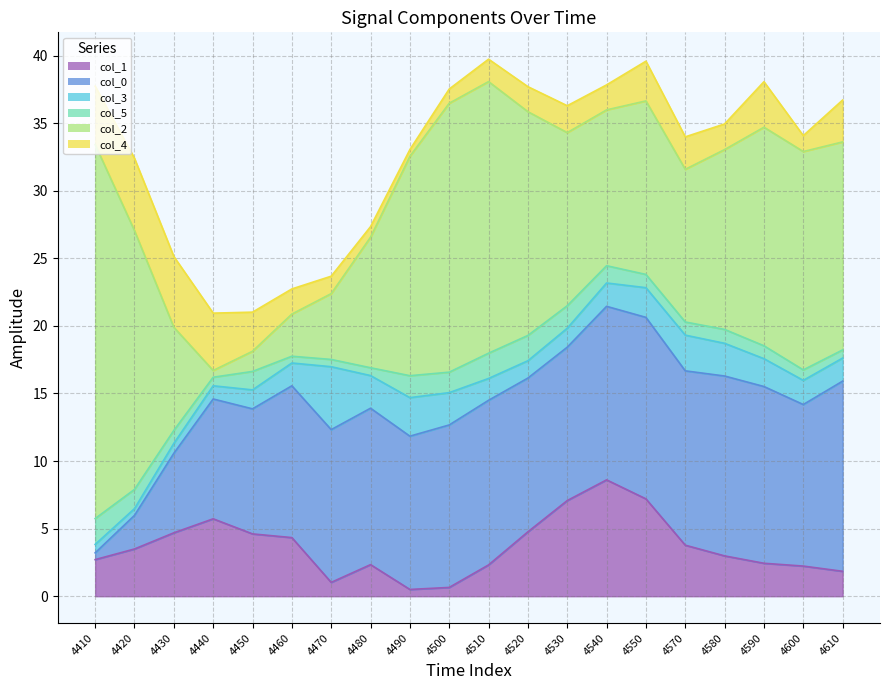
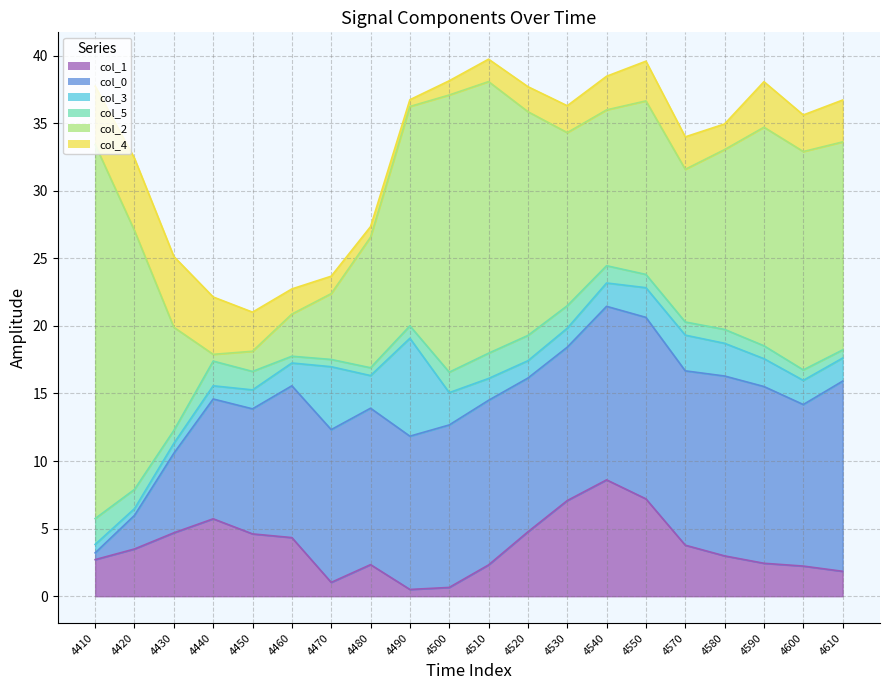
col_5, 4440: 0.6 -> 1.8
col_3, 4490: 2.9 -> 7.2
col_5, 4490: 1.6 -> 0.9
col_2, 4500: 19.9 -> 20.5
col_4, 4540: 1.8 -> 2.5
col_4, 4600: 1.2 -> 2.7
